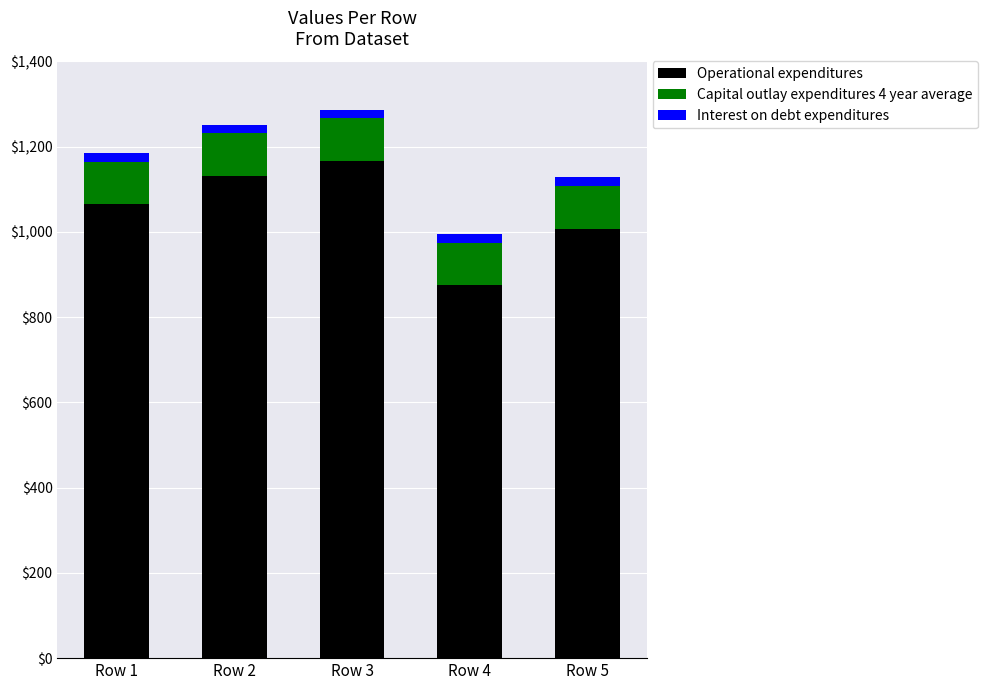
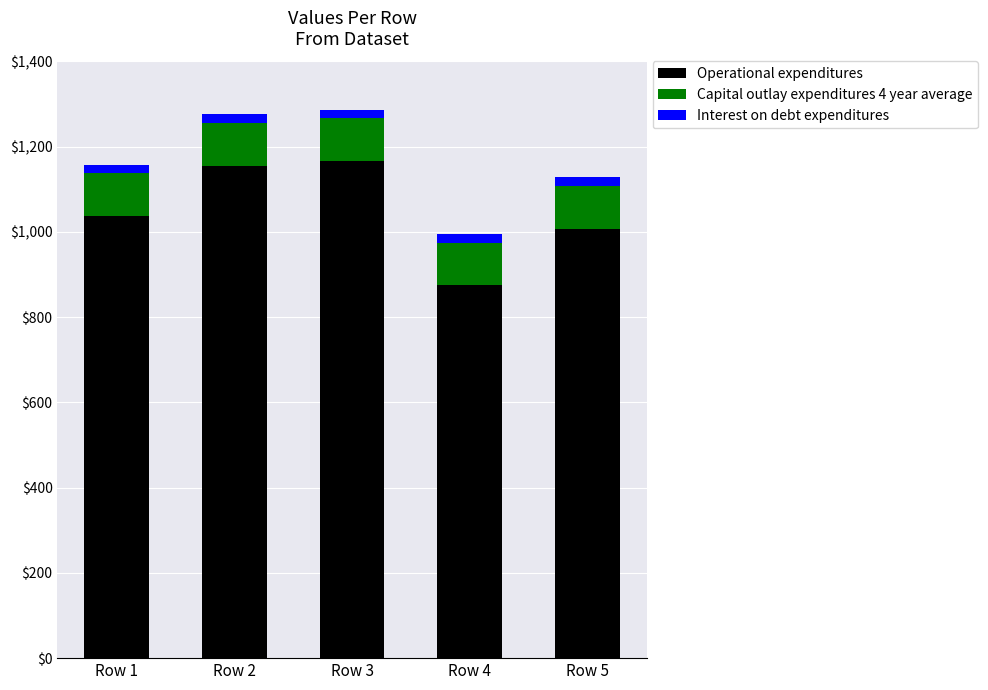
Operational expenditures, Row 1: $1,060 -> $1,040
Operational expenditures, Row 2: $1,130 -> $1,160
